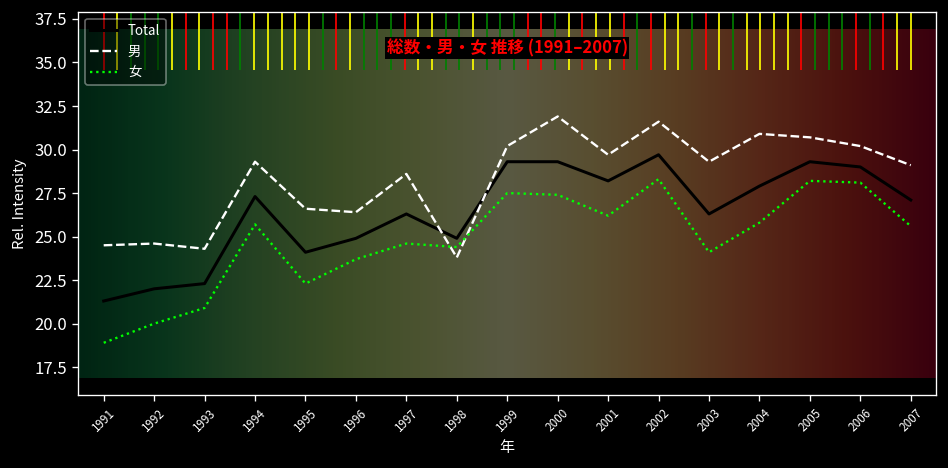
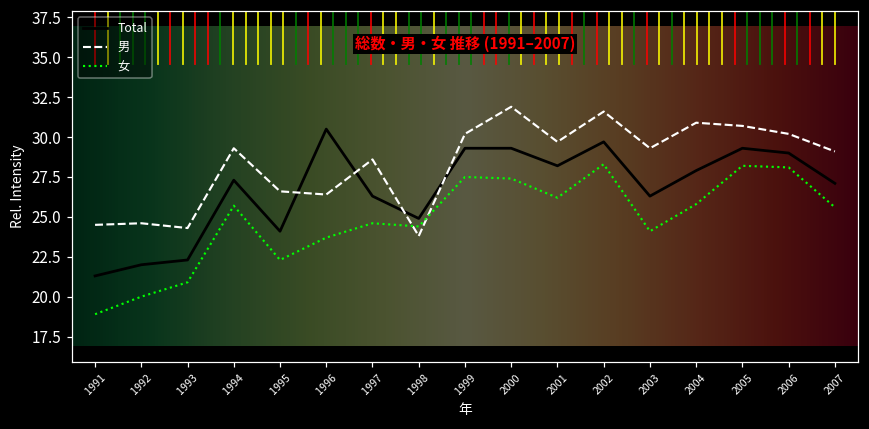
Total, 1996: 24.9 -> 30.5
